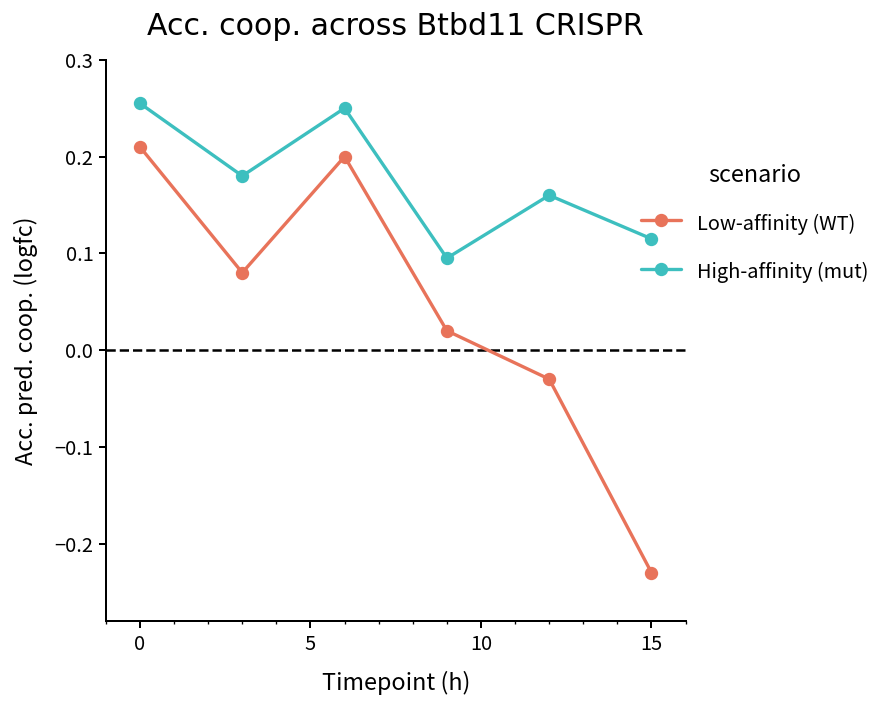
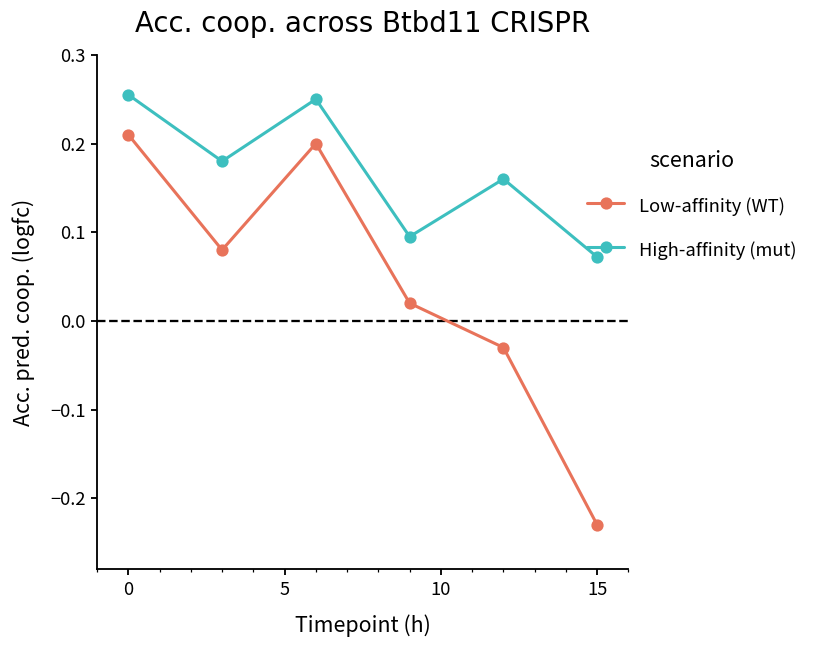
High-affinity (mut), 15: 0.12 -> 0.07
